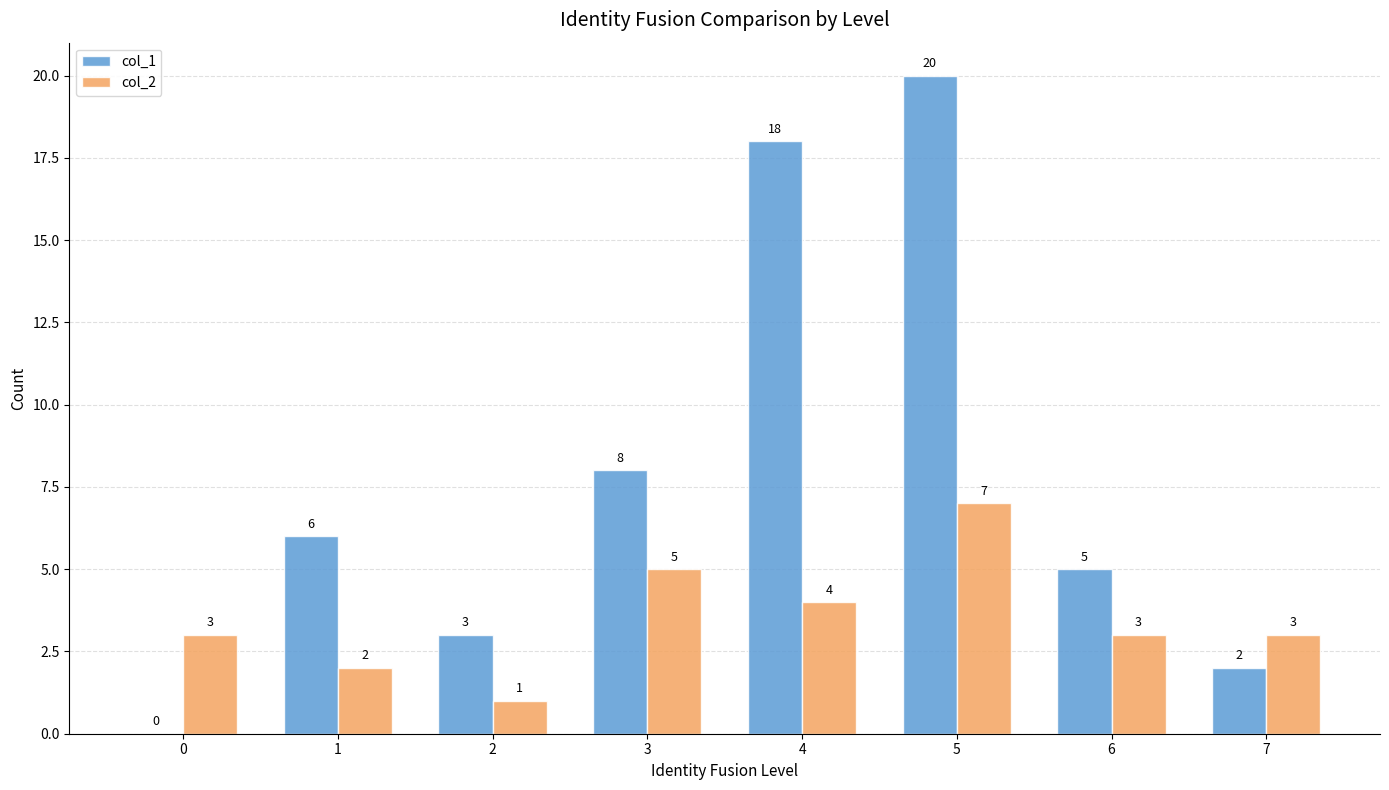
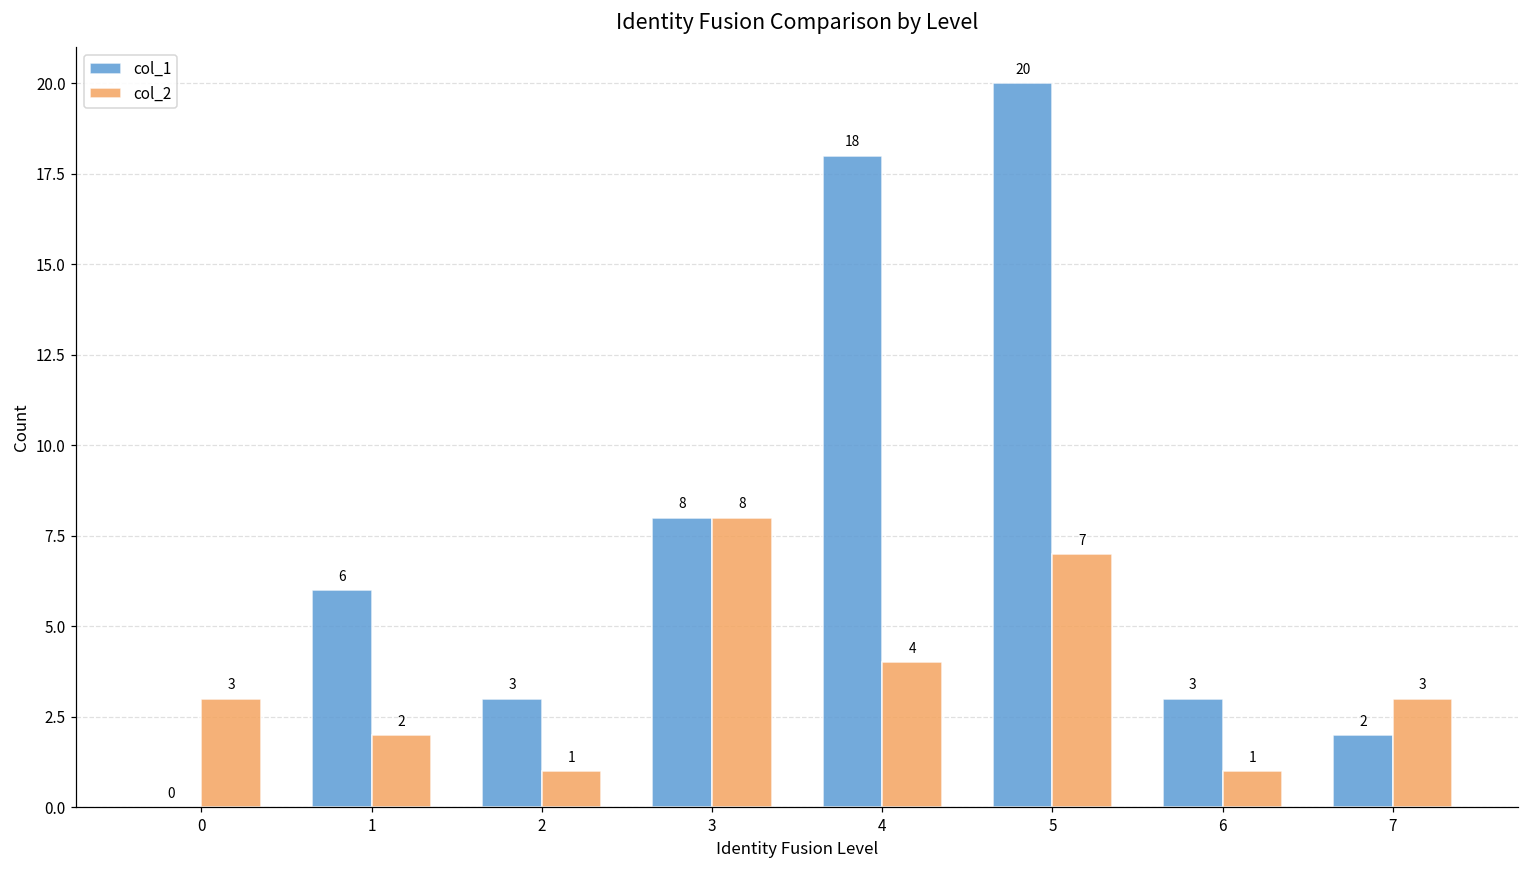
col_2, 3: 5 -> 8
col_1, 6: 5 -> 3
col_2, 6: 3 -> 1
